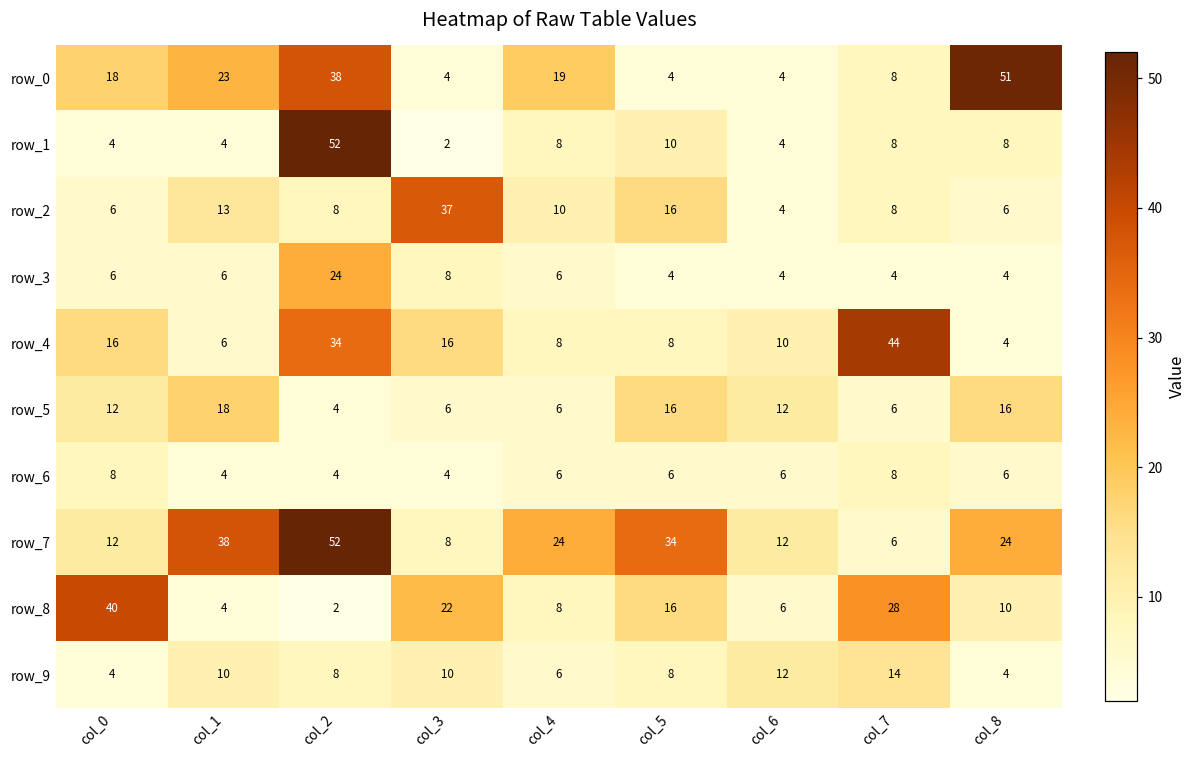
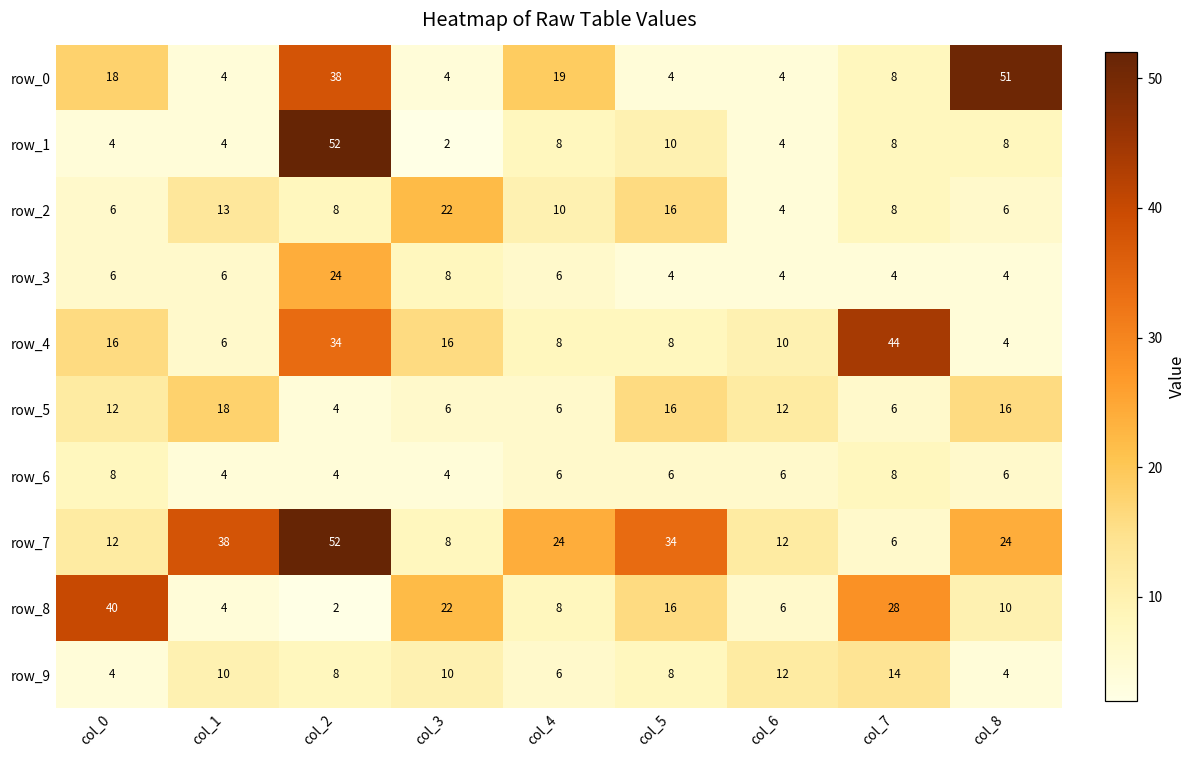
row_0, col_1: 23 -> 4
row_2, col_3: 37 -> 22
